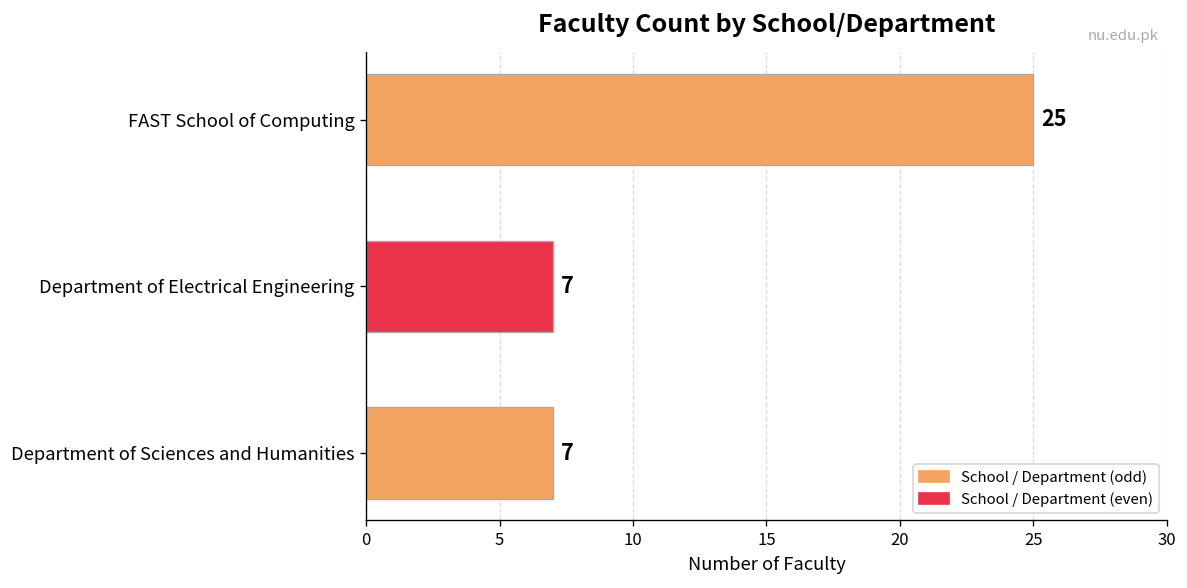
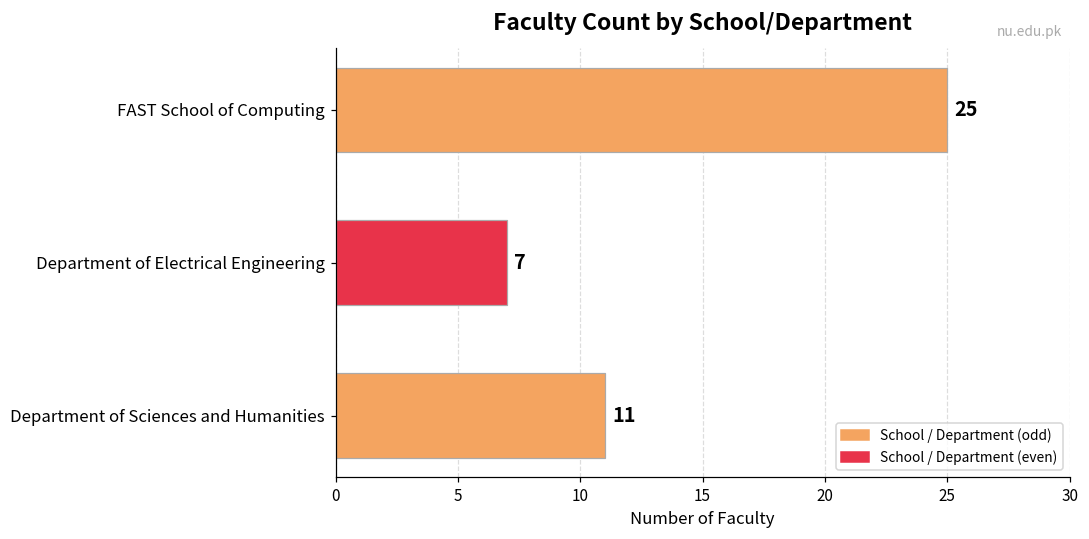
Department of Sciences and Humanities: 7 -> 11
